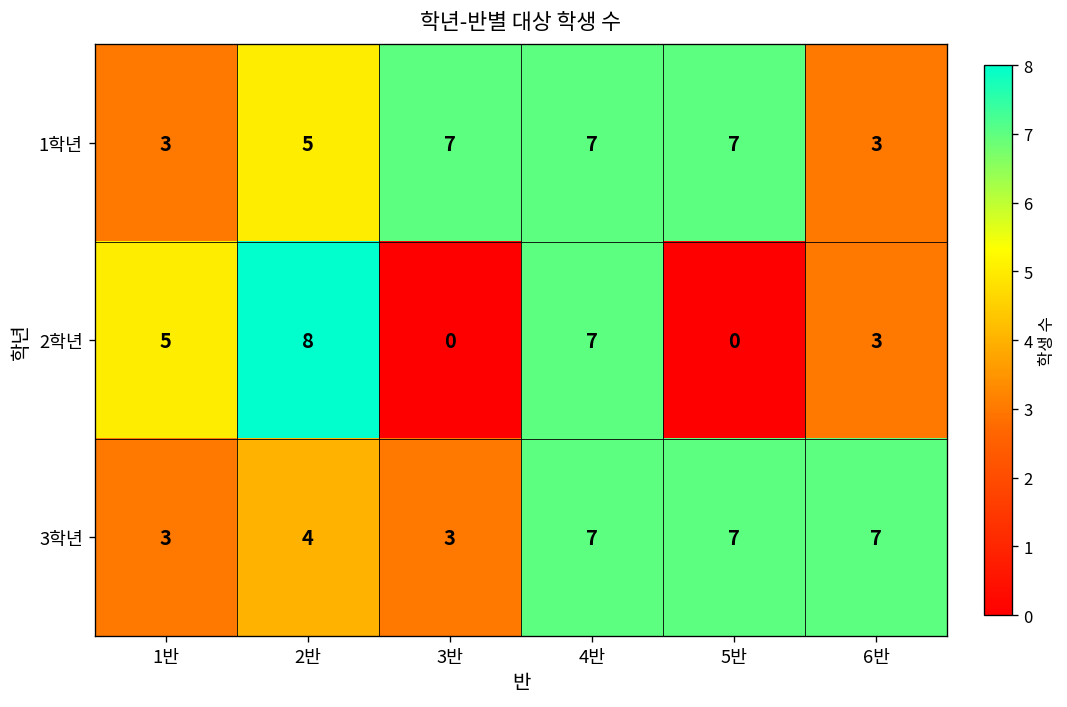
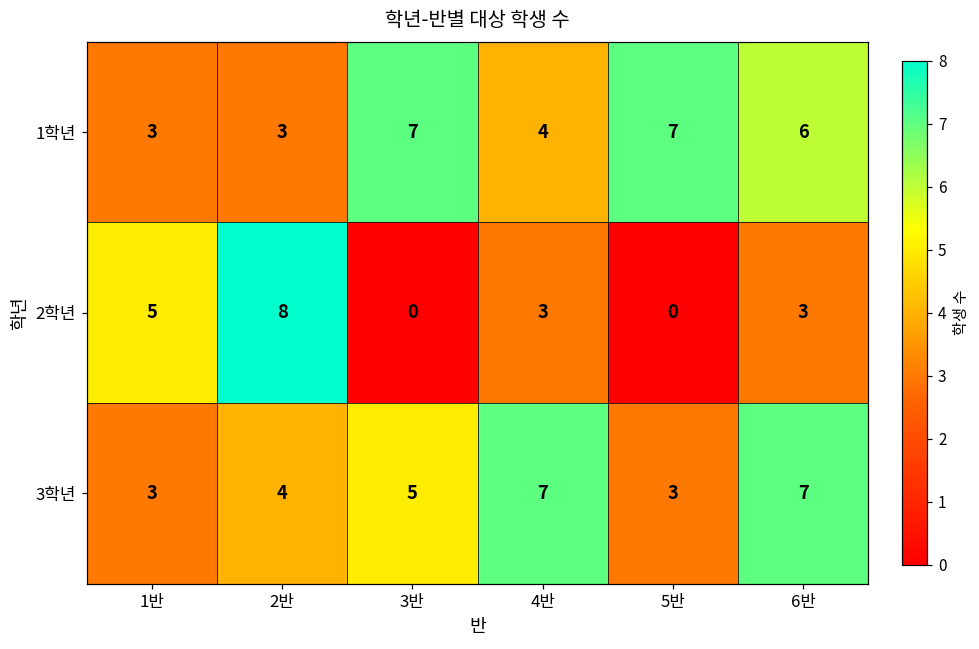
1학년, 2반: 5 -> 3
1학년, 4반: 7 -> 4
1학년, 6반: 3 -> 6
2학년, 4반: 7 -> 3
3학년, 3반: 3 -> 5
3학년, 5반: 7 -> 3
